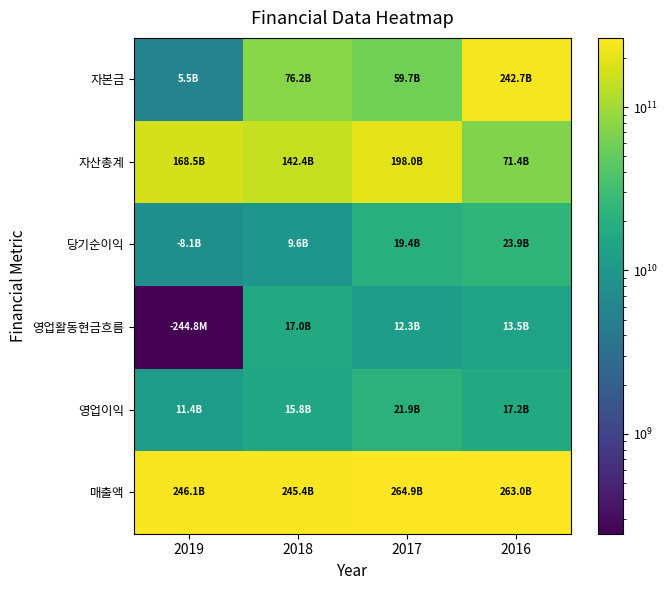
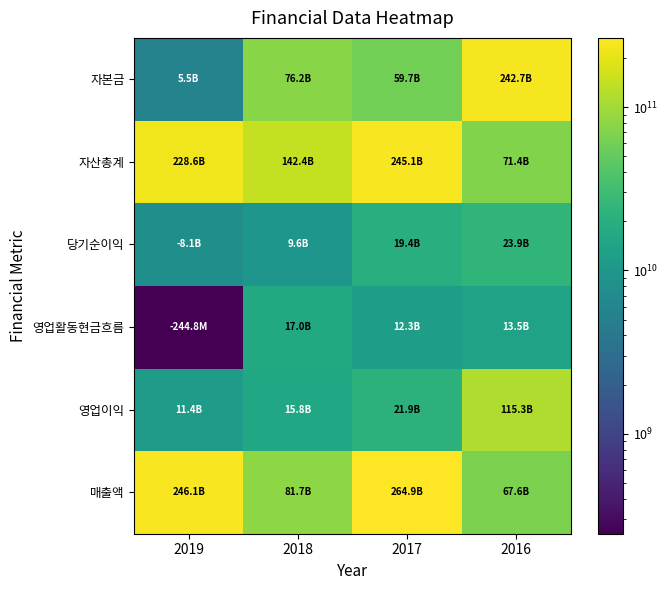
자산총계, 2019: 168.5B -> 228.6B
자산총계, 2017: 198.0B -> 245.1B
영업이익, 2016: 17.2B -> 115.3B
매출액, 2018: 245.4B -> 81.7B
매출액, 2016: 263.0B -> 67.6B
